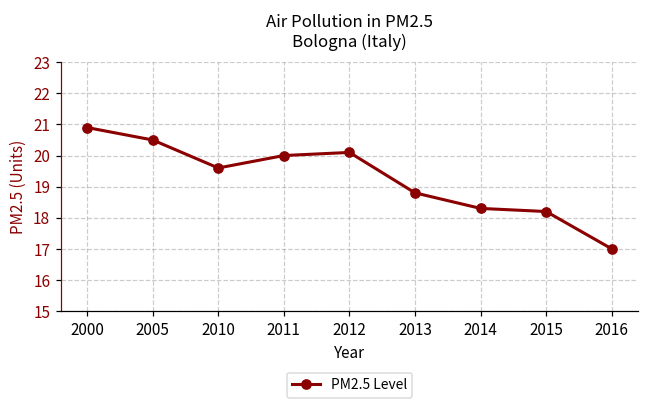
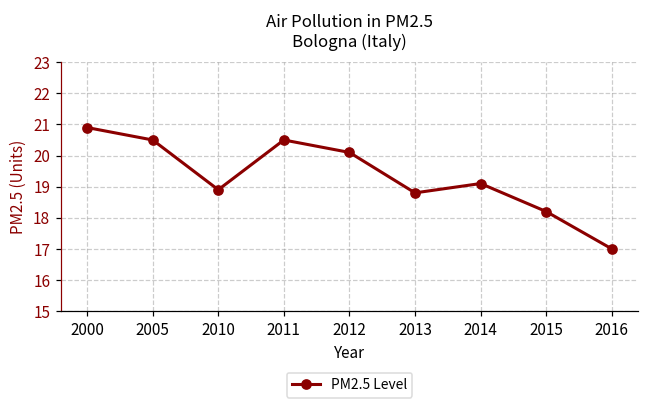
2010: 19.6 -> 18.9
2011: 20.0 -> 20.5
2014: 18.3 -> 19.1
